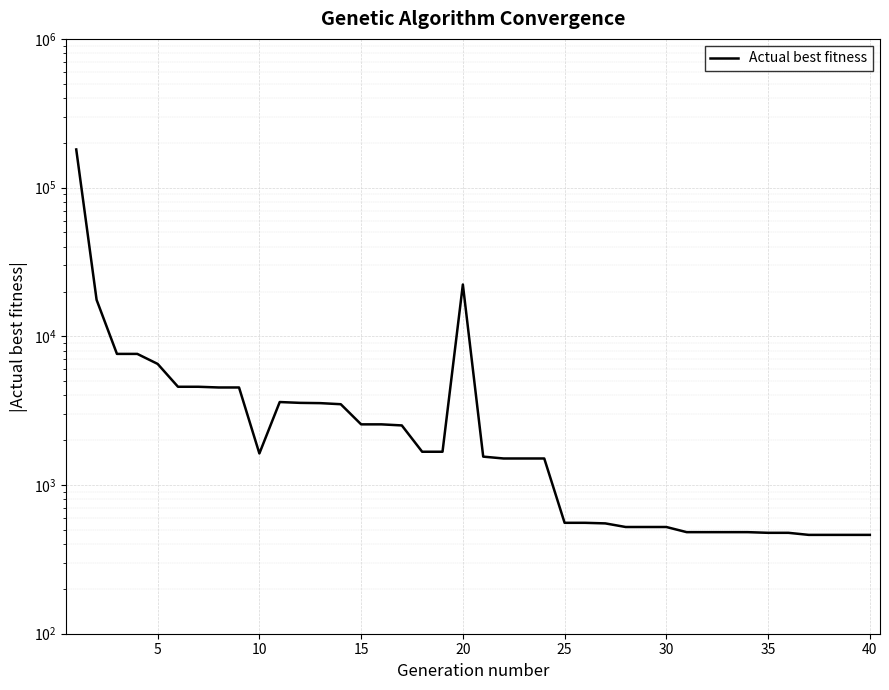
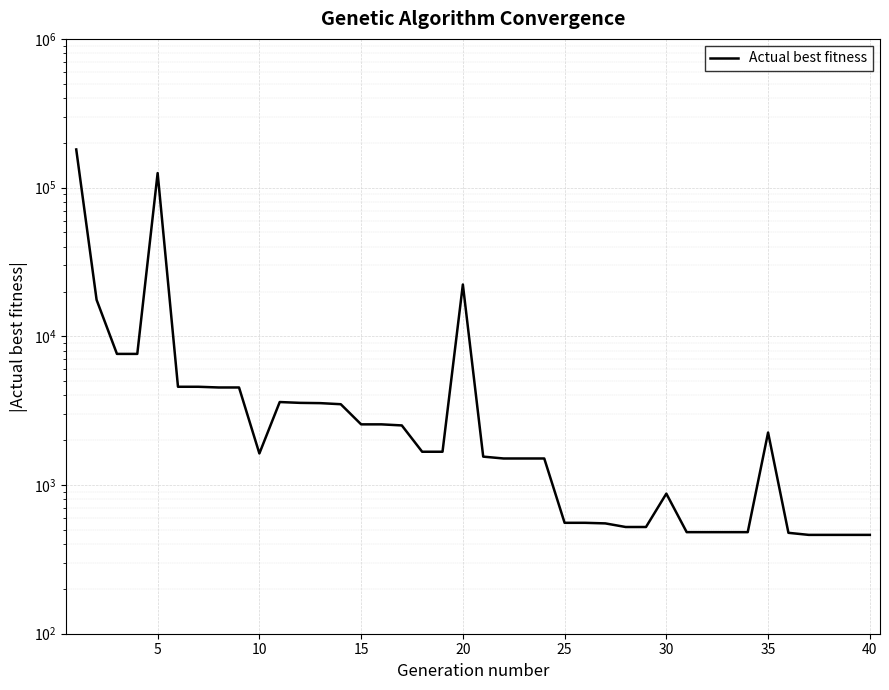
5: 7000 -> 130000
30: 520 -> 900
35: 480 -> 2300
